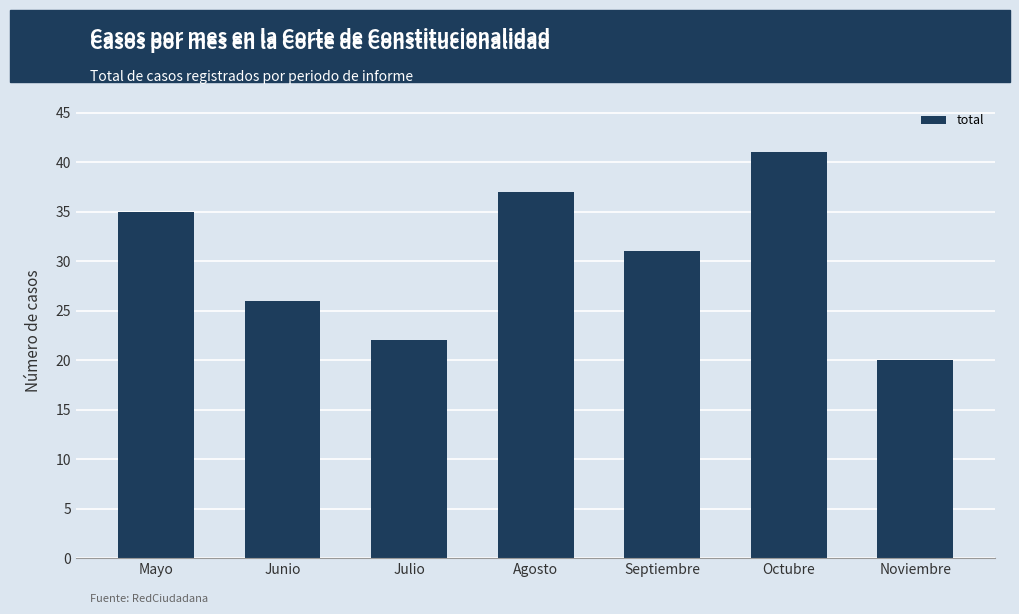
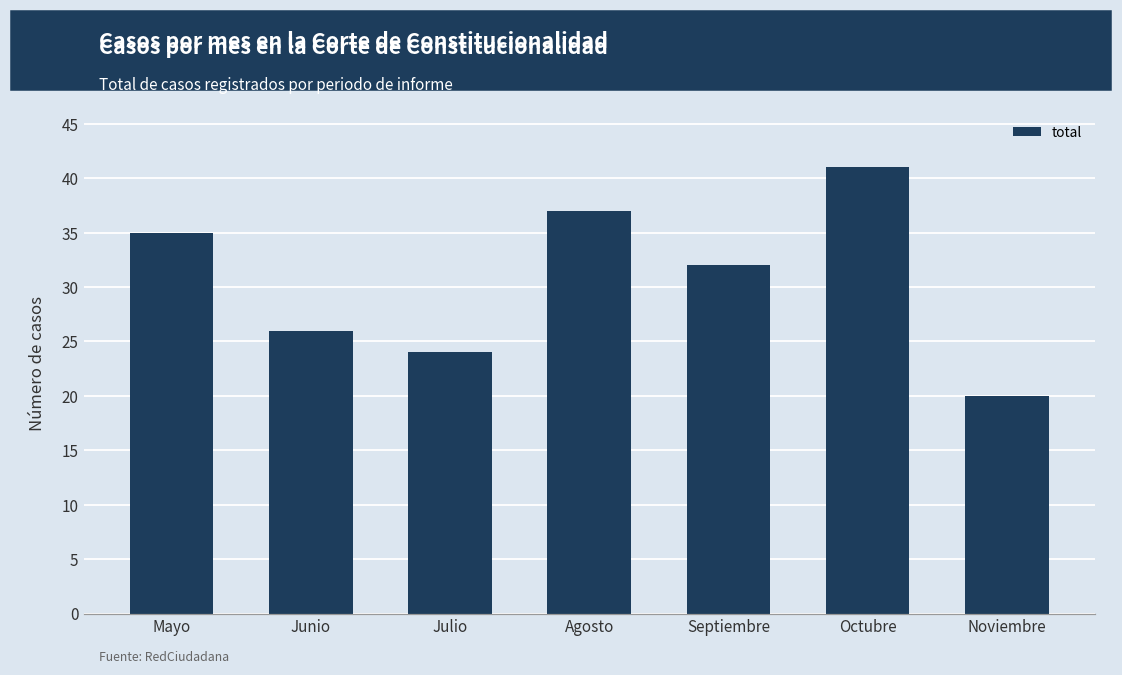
Julio: 22 -> 24
Septiembre: 31 -> 32
